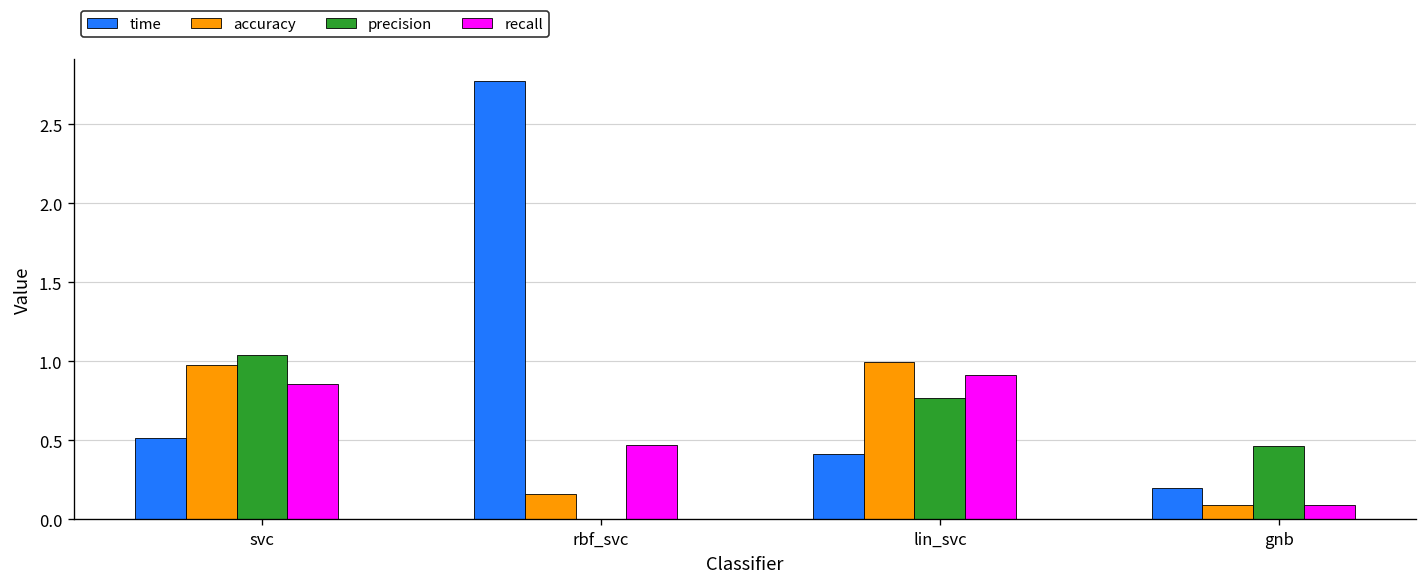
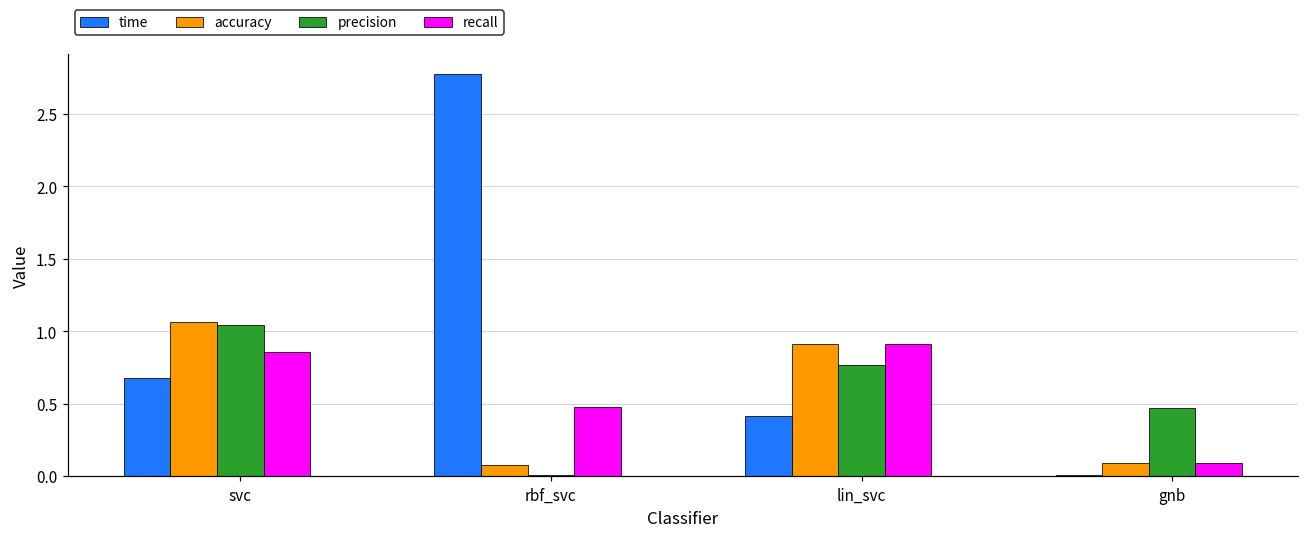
time, svc: 0.51 -> 0.68
accuracy, svc: 0.97 -> 1.06
accuracy, rbf_svc: 0.16 -> 0.08
accuracy, lin_svc: 1.00 -> 0.91
time, gnb: 0.20 -> 0.01
